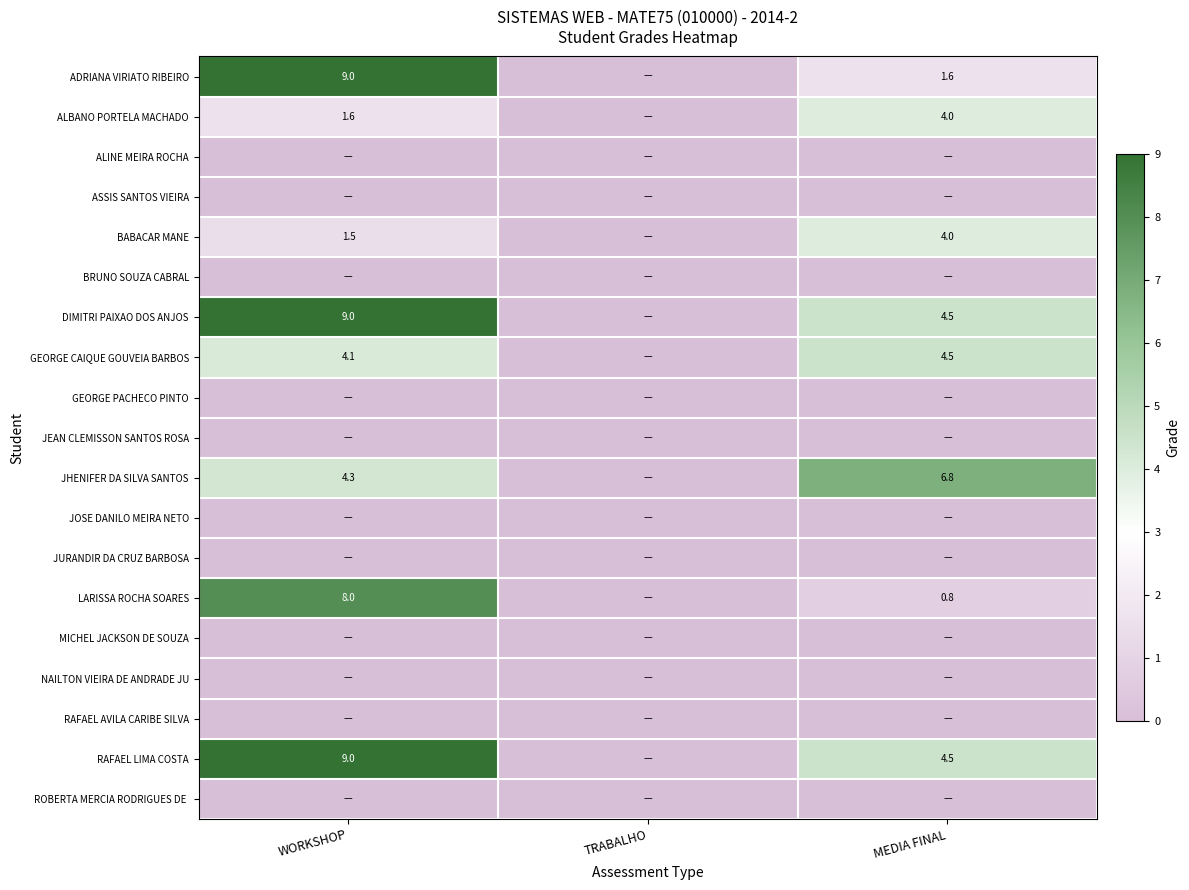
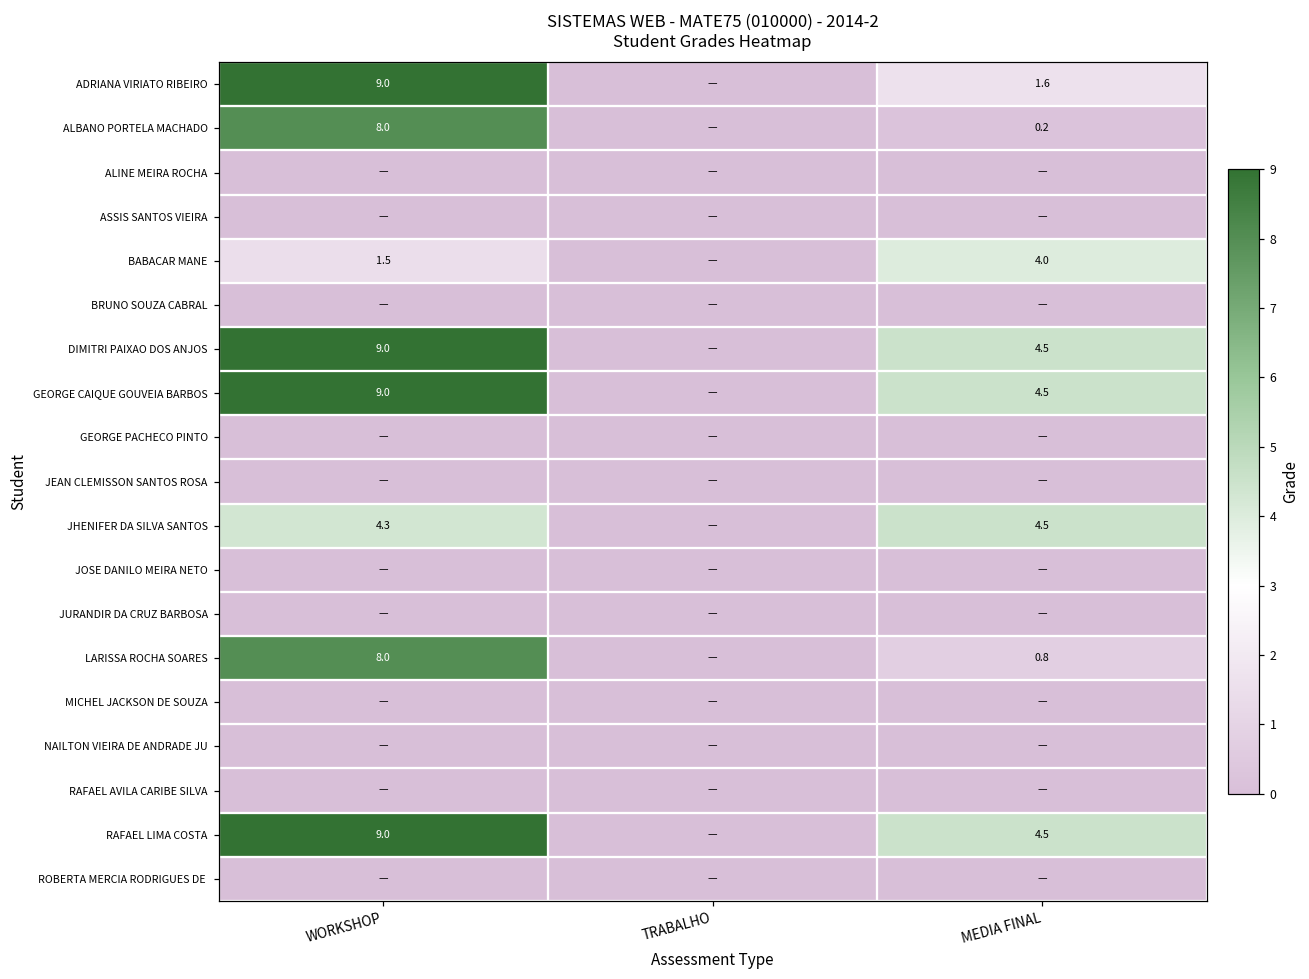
ALBANO PORTELA MACHADO, WORKSHOP: 1.6 -> 8.0
ALBANO PORTELA MACHADO, MEDIA FINAL: 4.0 -> 0.2
GEORGE CAIQUE GOUVEIA BARBOS, WORKSHOP: 4.1 -> 9.0
JHENIFER DA SILVA SANTOS, MEDIA FINAL: 6.8 -> 4.5
